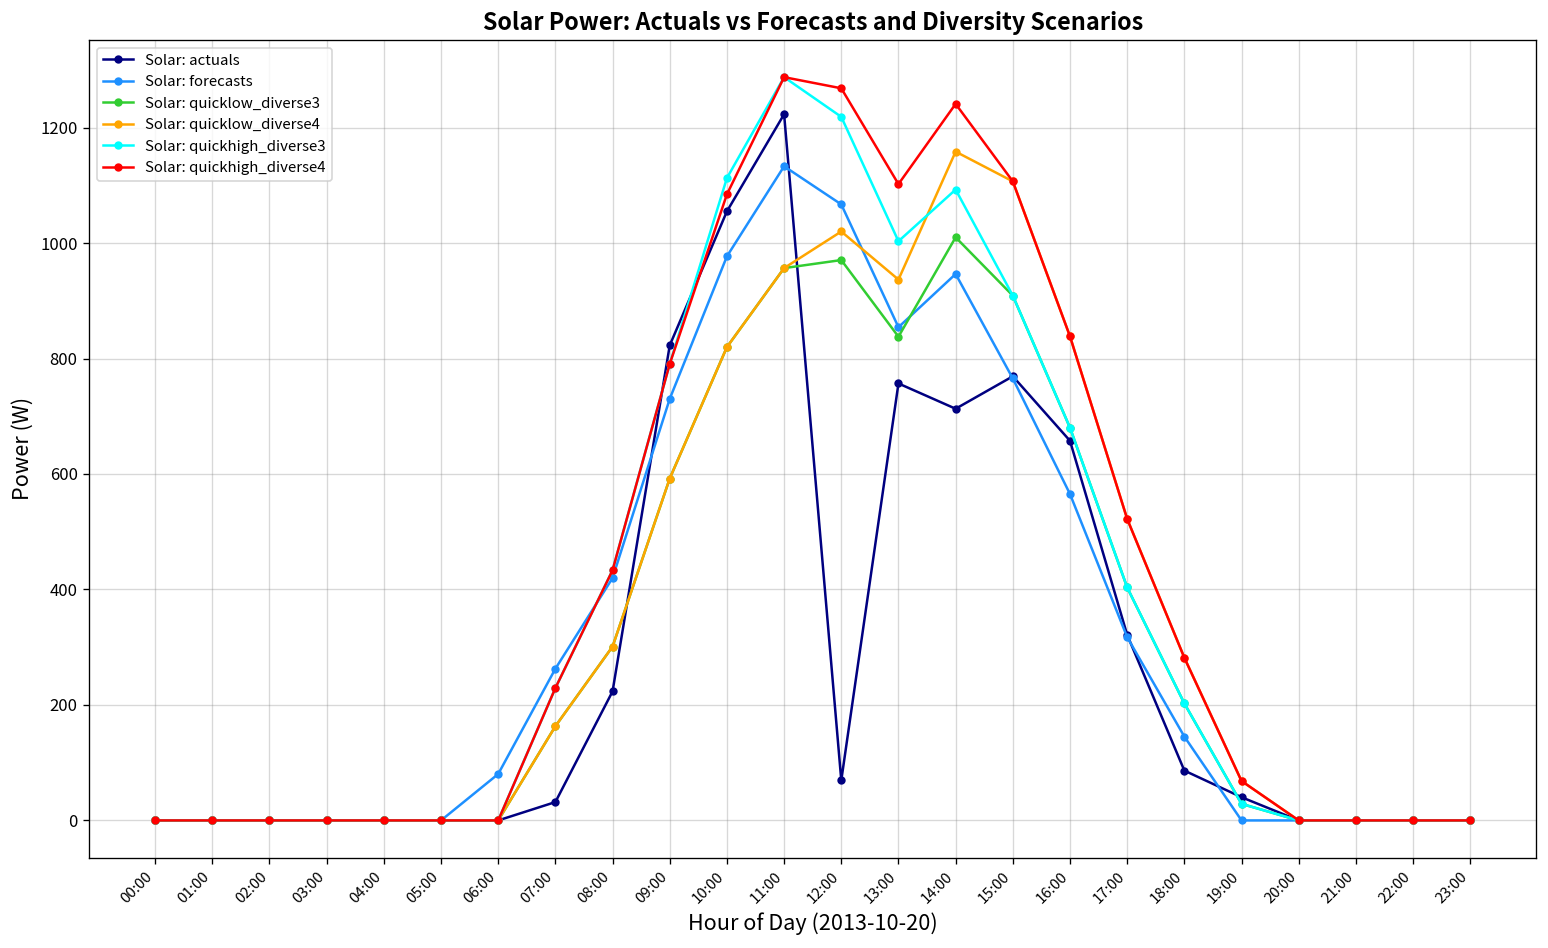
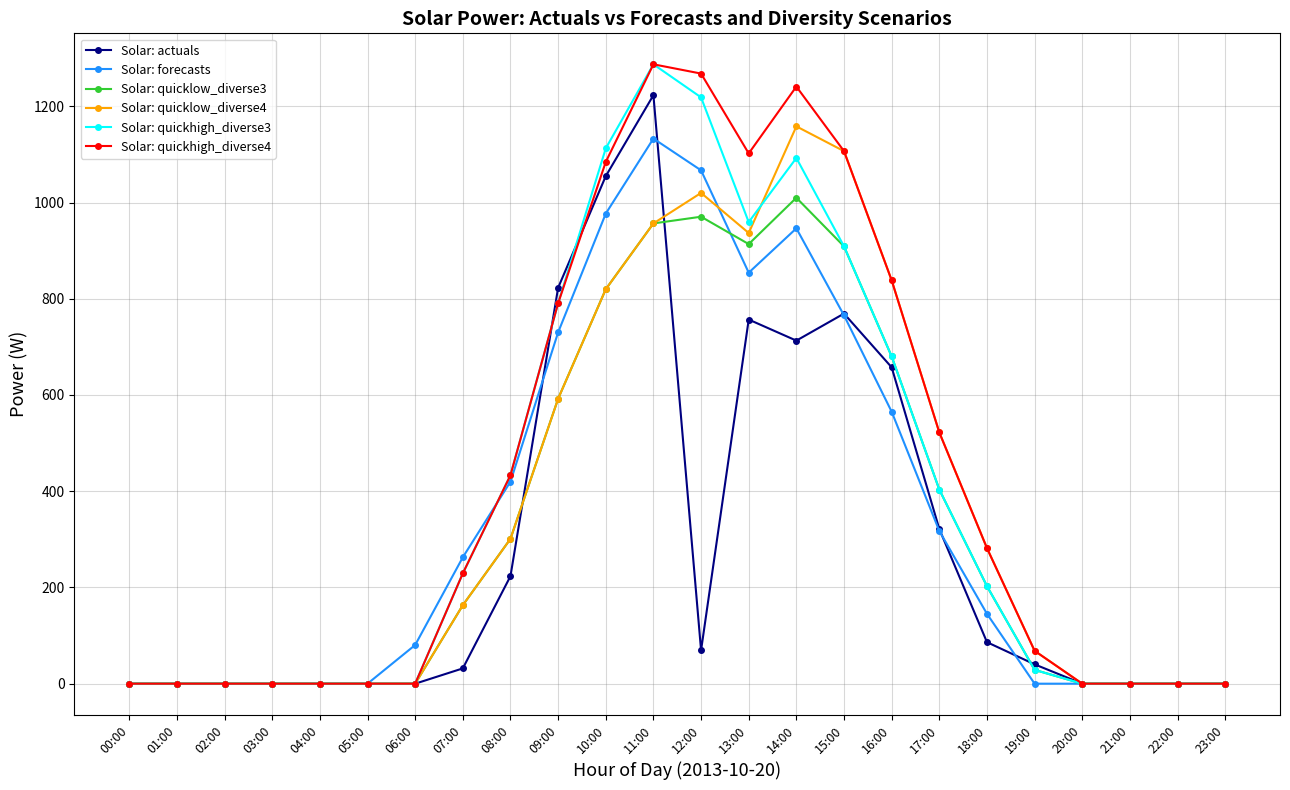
Solar: quicklow_diverse3, 13:00: 840 -> 910
Solar: quickhigh_diverse3, 13:00: 1000 -> 960
